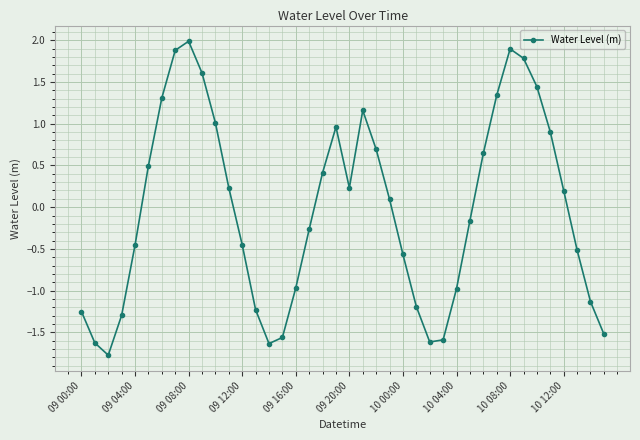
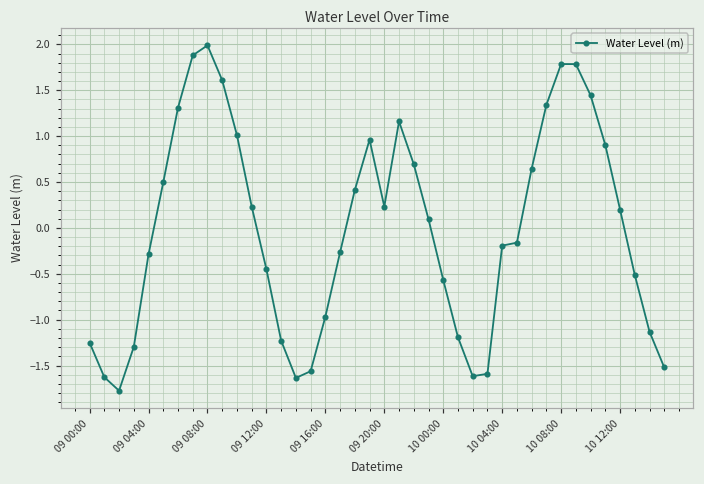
09 04:00: -0.5 -> -0.3
10 04:00: -1.0 -> -0.2
10 08:00: 1.9 -> 1.8
